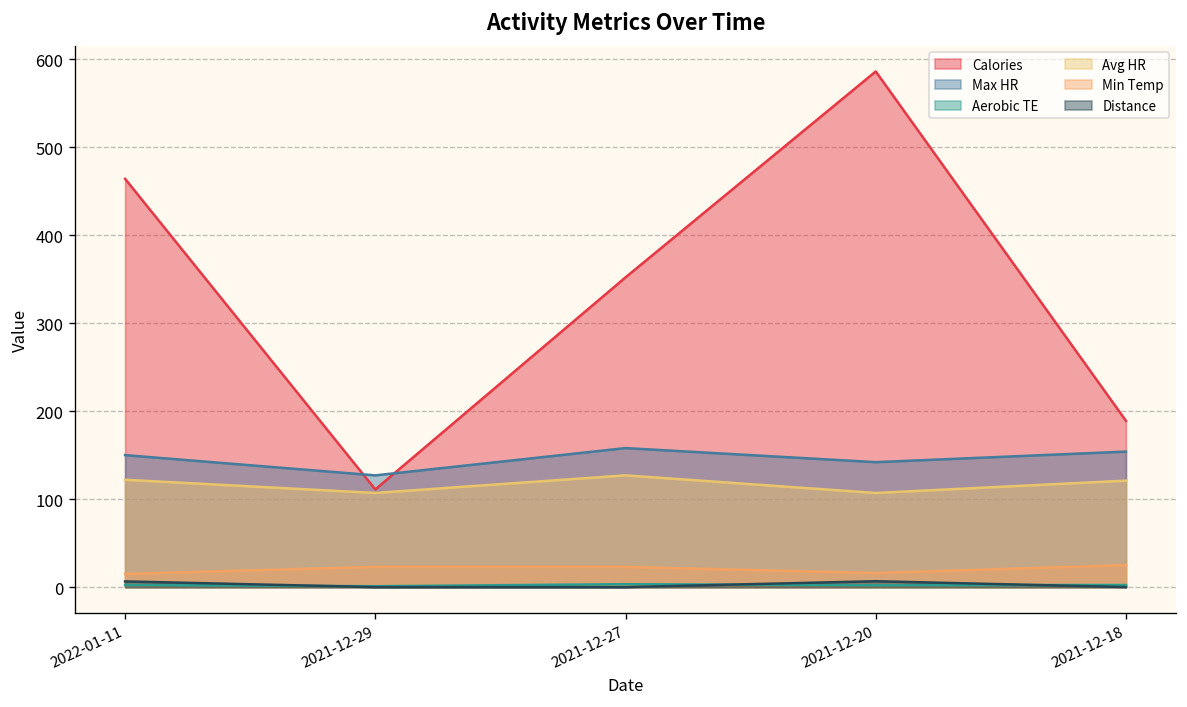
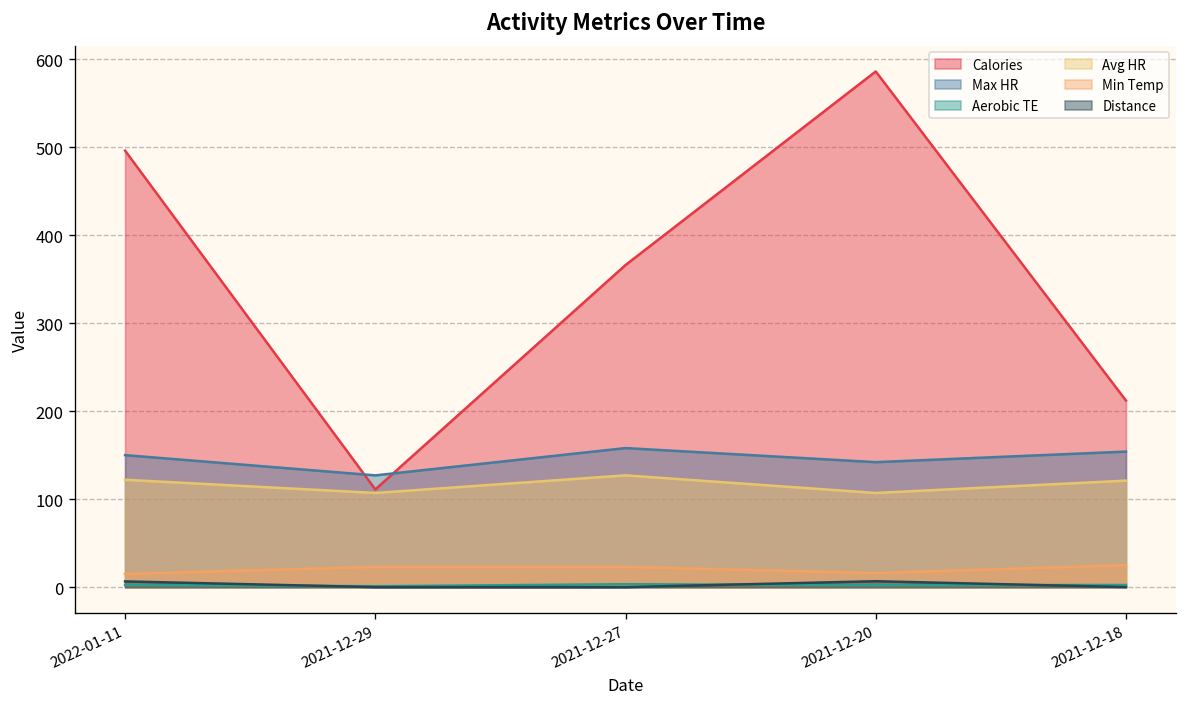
Calories, 2022-01-11: 460 -> 500
Calories, 2021-12-27: 350 -> 370
Calories, 2021-12-18: 190 -> 210
